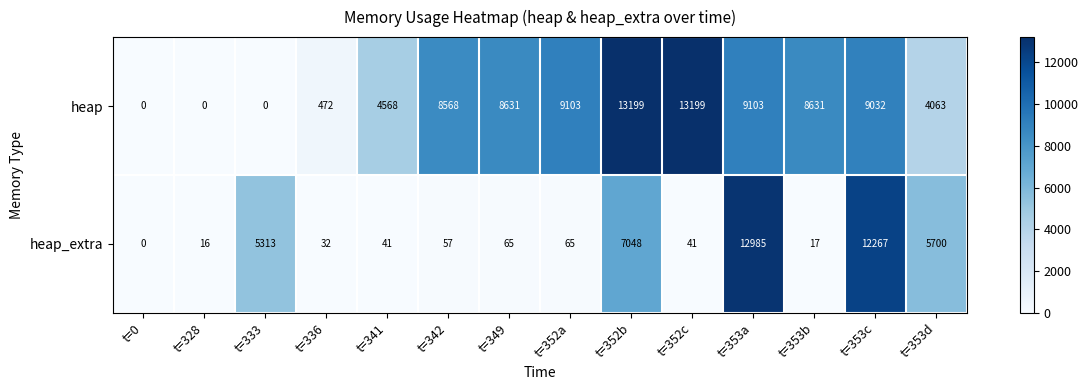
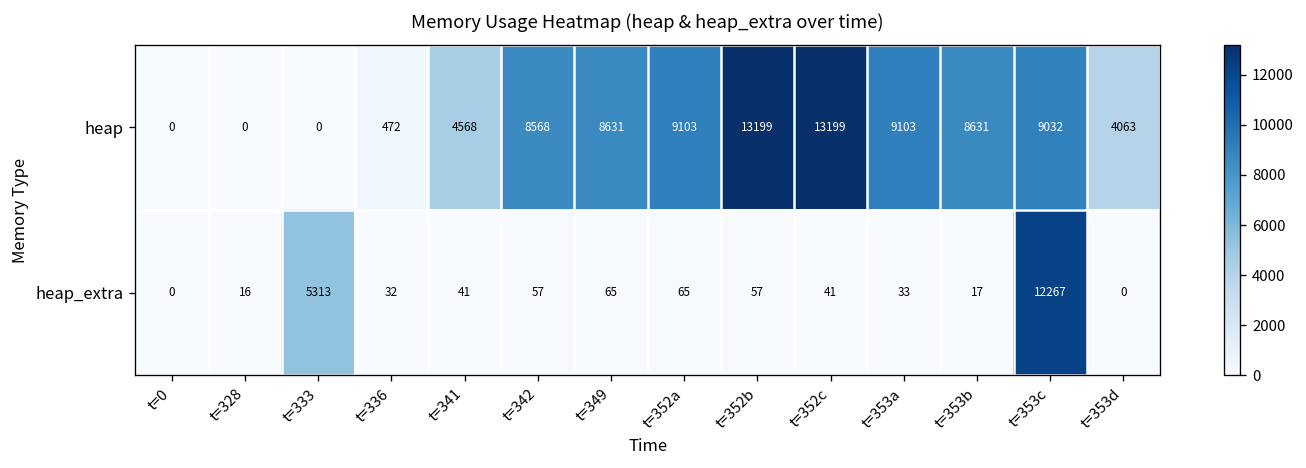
heap_extra, t=352b: 7048 -> 57
heap_extra, t=353a: 12985 -> 33
heap_extra, t=353d: 5700 -> 0
